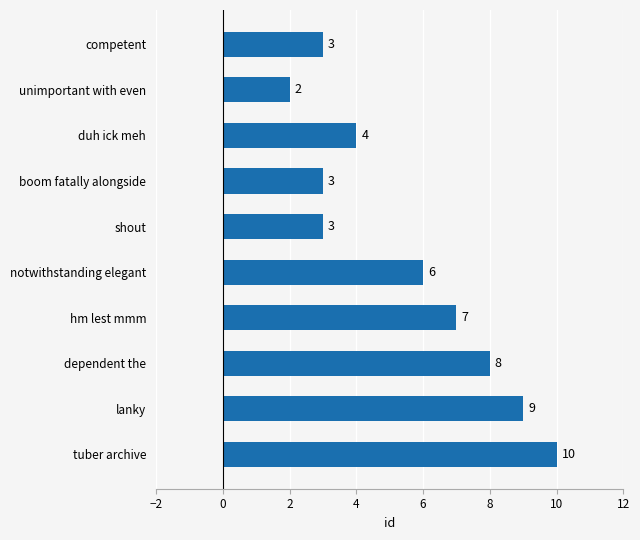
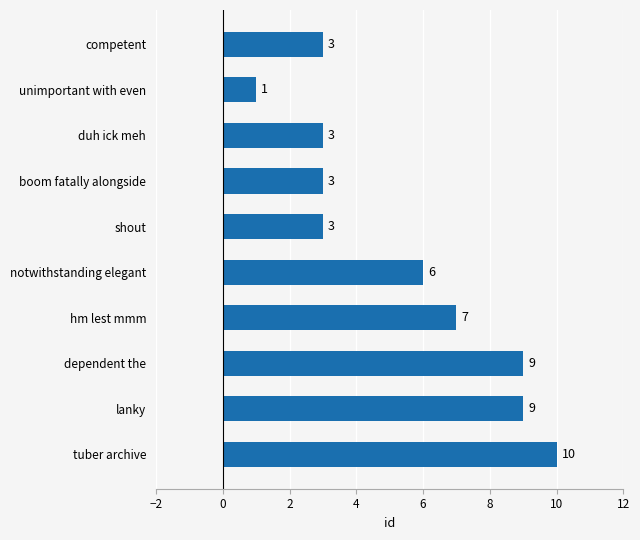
unimportant with even: 2 -> 1
duh ick meh: 4 -> 3
dependent the: 8 -> 9
